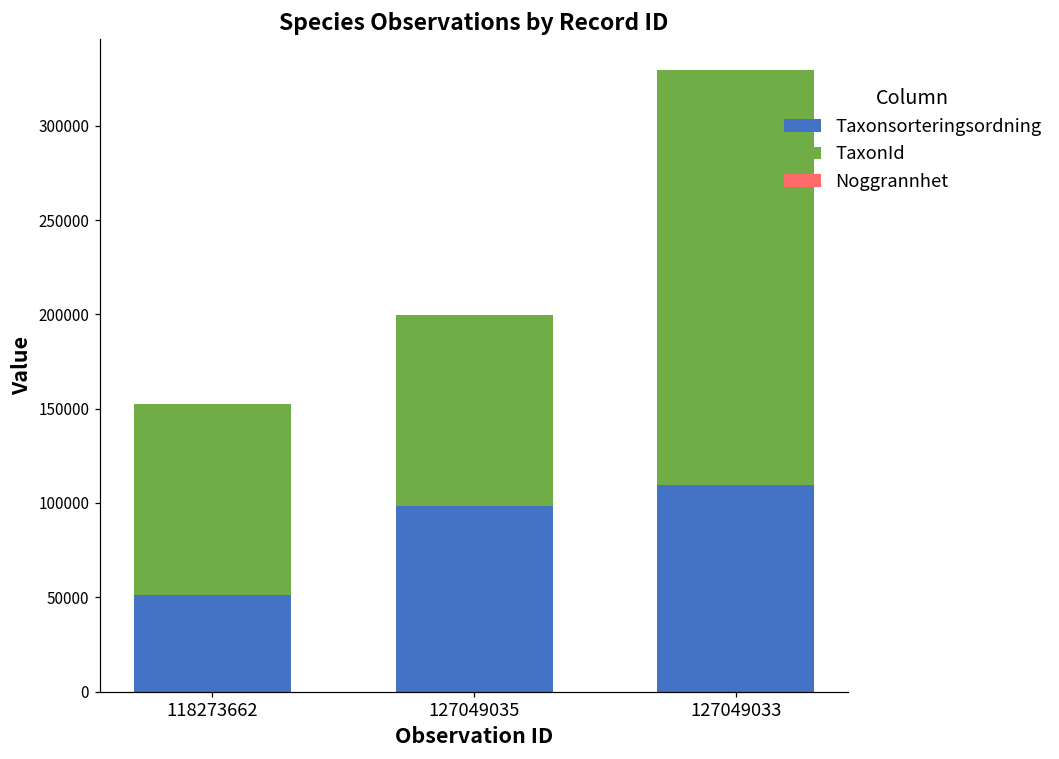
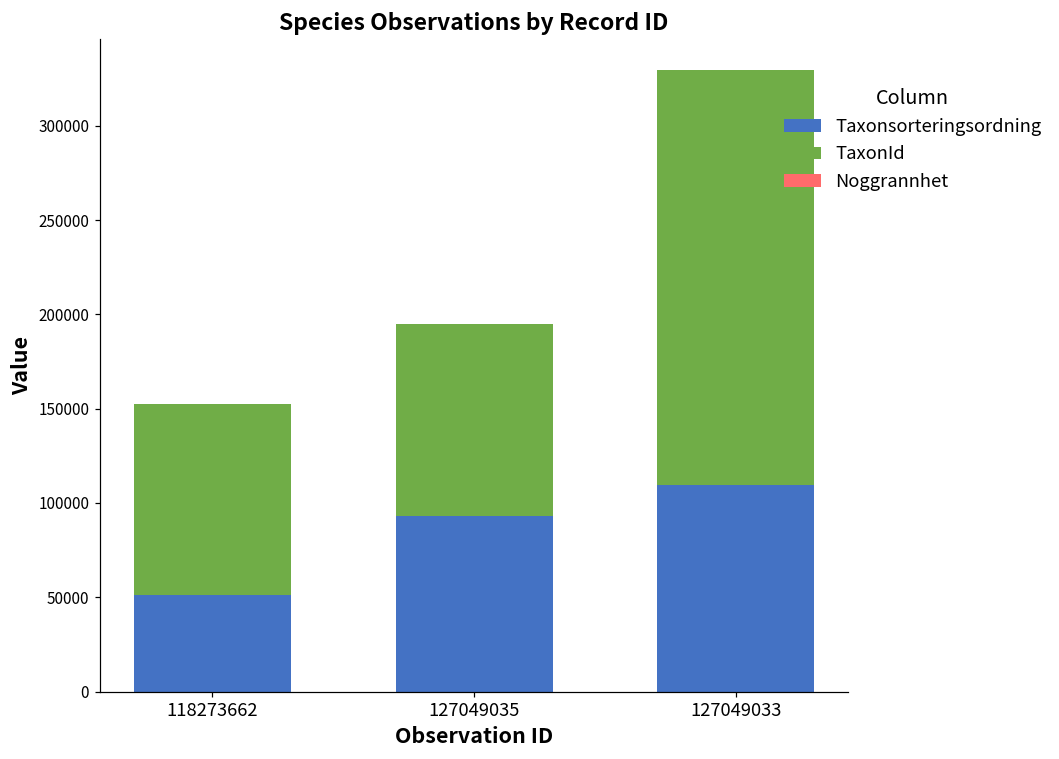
Taxonsorteringsordning, 127049035: 98000 -> 93000
